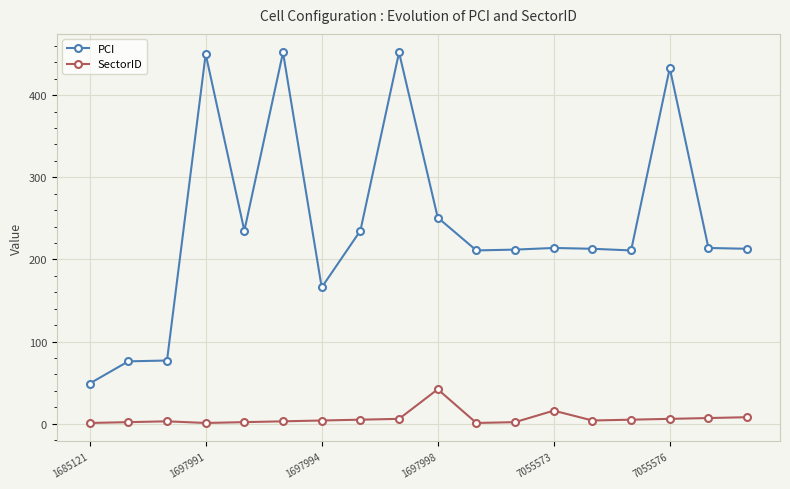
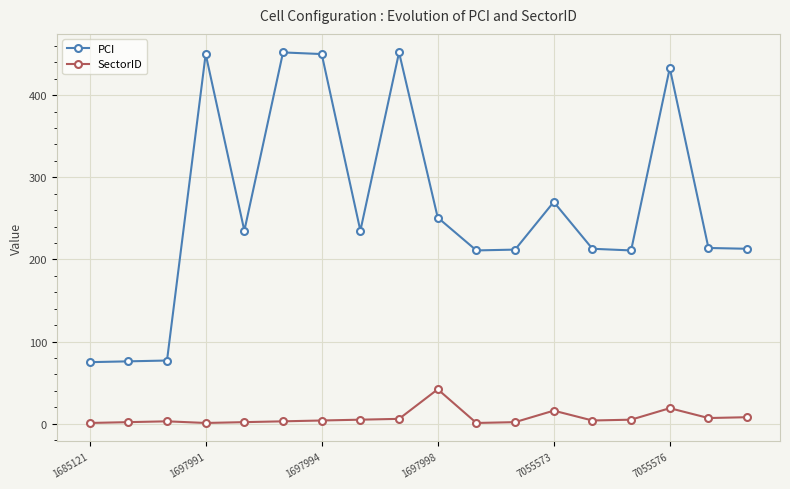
PCI, 1685121: 50 -> 80
PCI, 1697994: 170 -> 450
PCI, 7055573: 210 -> 270
SectorID, 7055576: 10 -> 20
